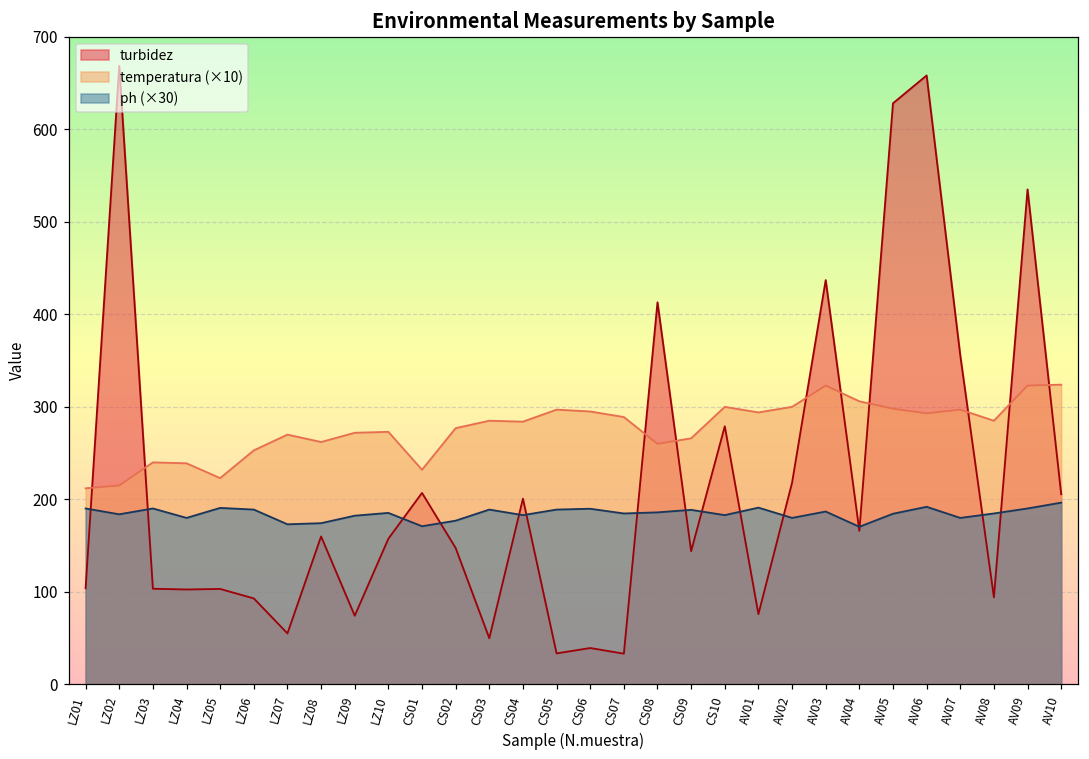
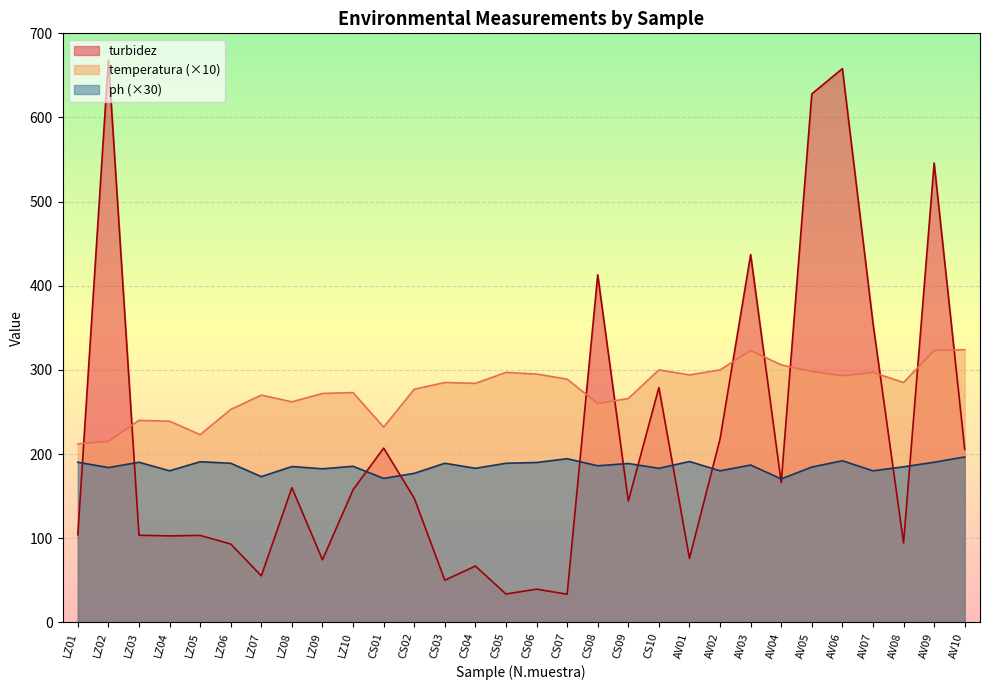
ph (×30), LZ08: 170 -> 190
turbidez, CS04: 200 -> 70
ph (×30), CS07: 180 -> 190
turbidez, AV09: 540 -> 550
